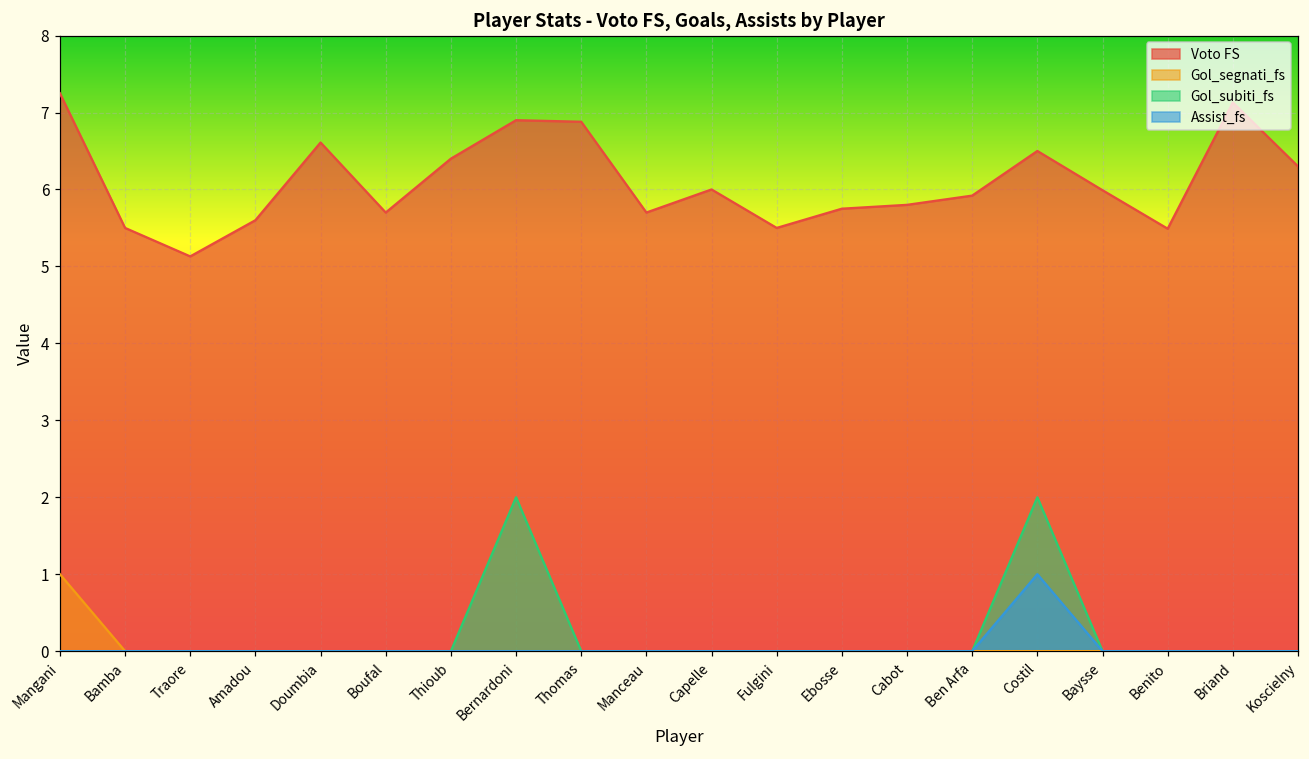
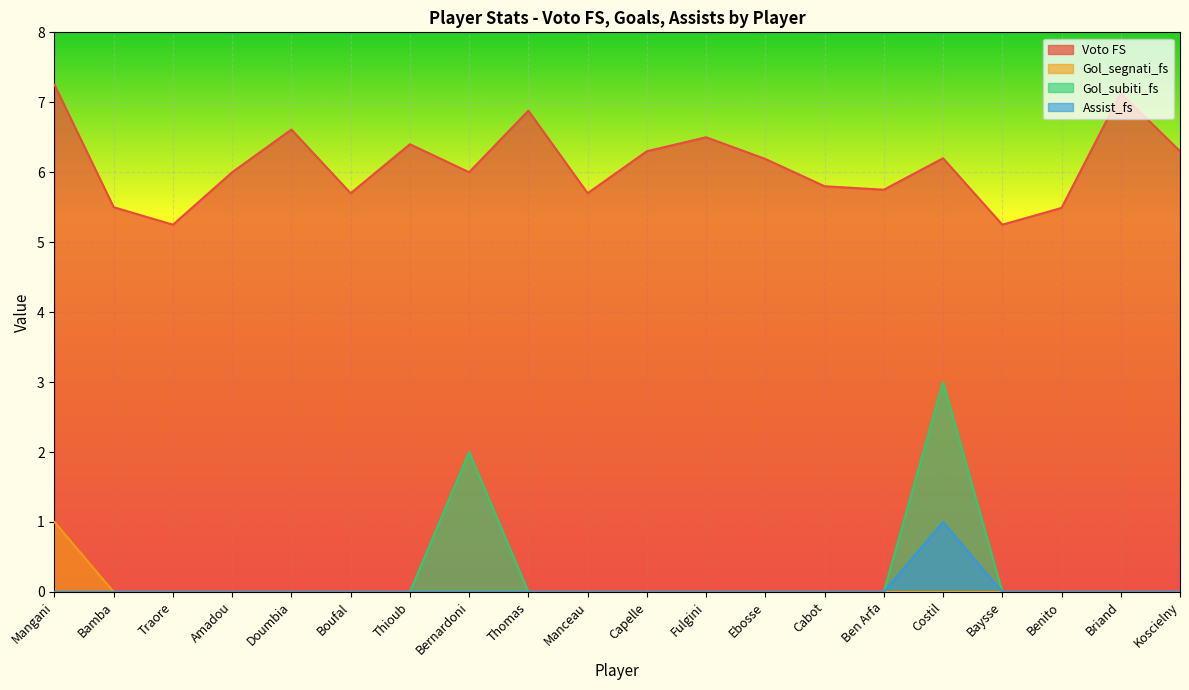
Voto FS, Traore: 5.1 -> 5.3
Voto FS, Amadou: 5.6 -> 6.0
Voto FS, Bernardoni: 6.9 -> 6.0
Voto FS, Capelle: 6.0 -> 6.3
Voto FS, Fulgini: 5.5 -> 6.5
Voto FS, Ebosse: 5.8 -> 6.2
Voto FS, Ben Arfa: 5.9 -> 5.8
Voto FS, Costil: 6.5 -> 6.2
Gol_subiti_fs, Costil: 2 -> 3
Voto FS, Baysse: 6.0 -> 5.3
